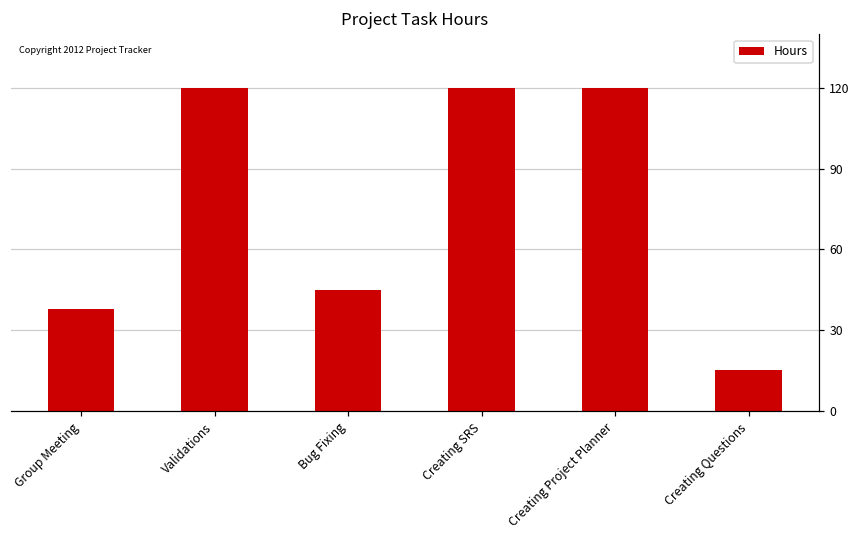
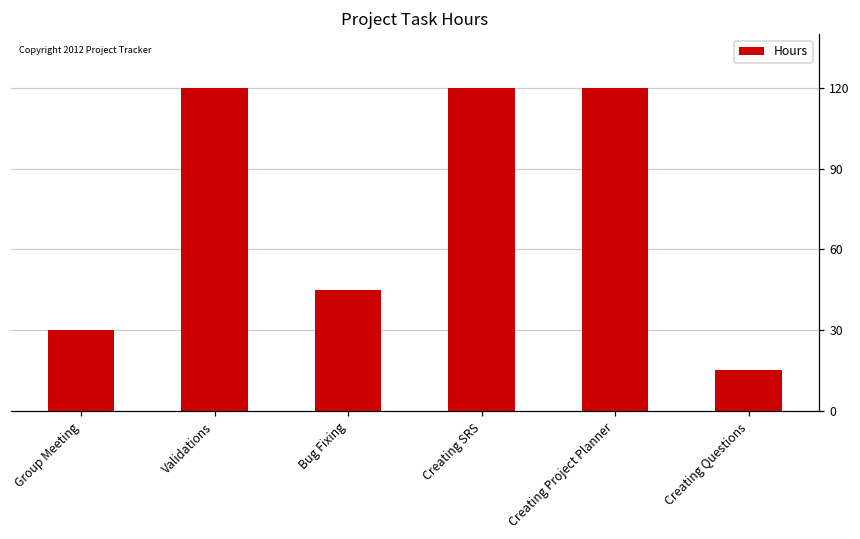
Group Meeting: 38 -> 30
